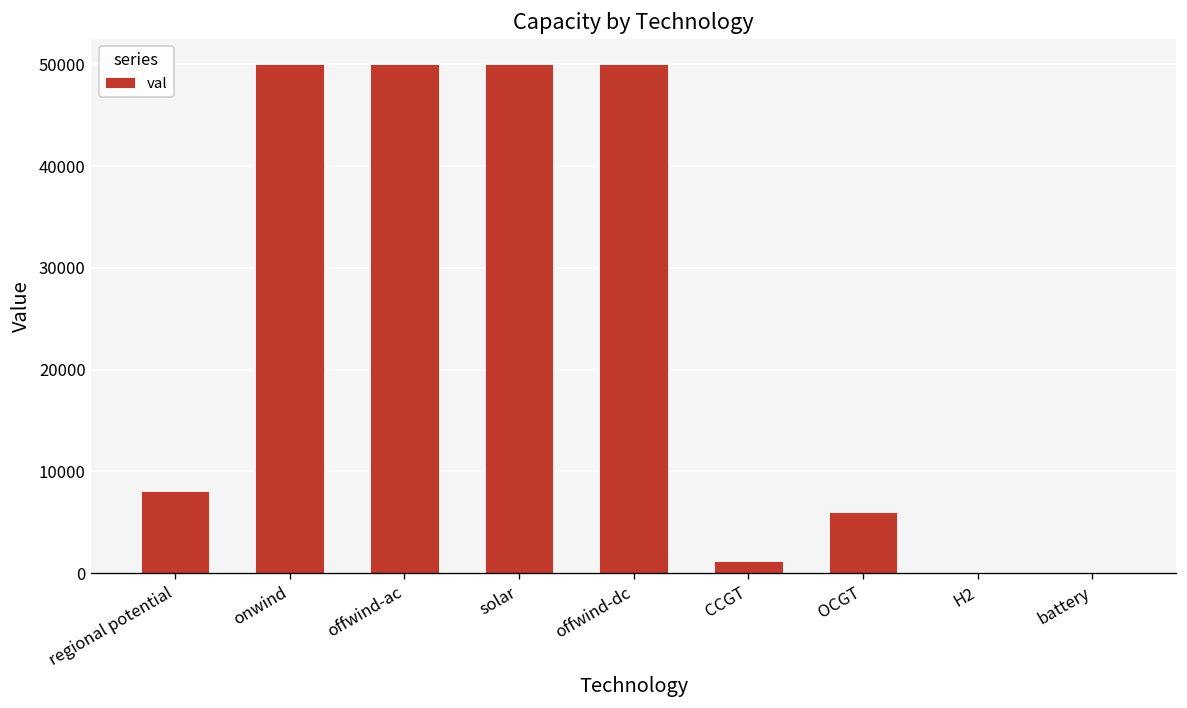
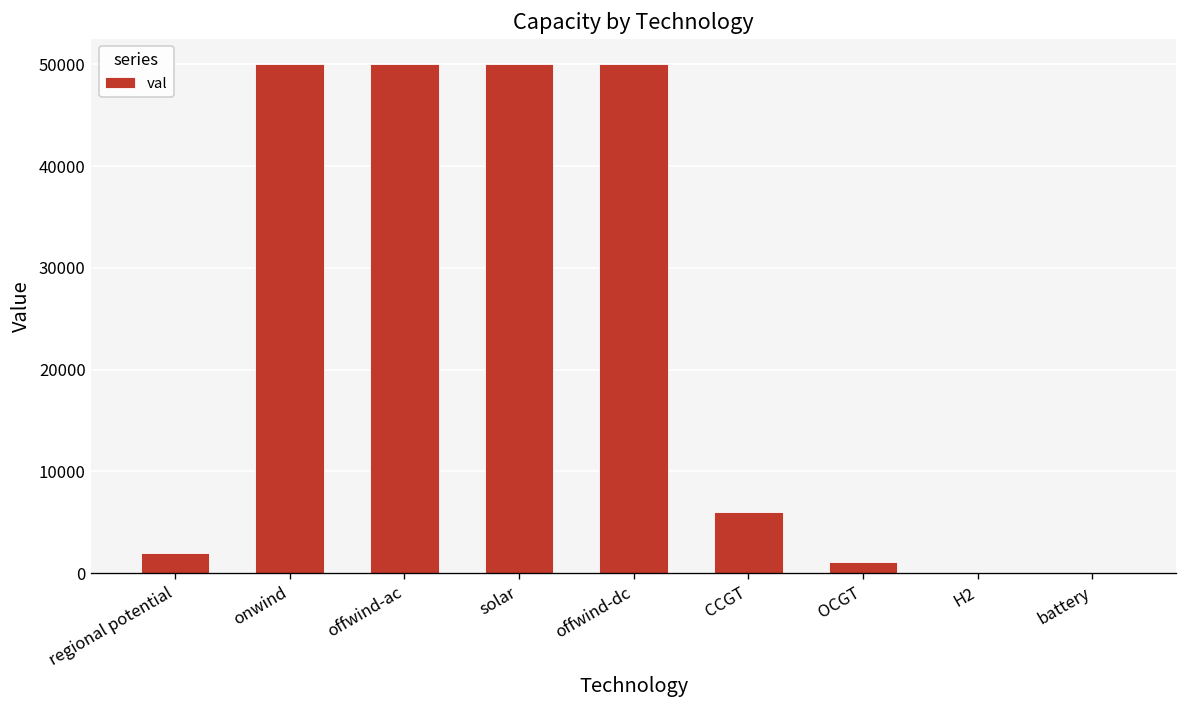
regional potential: 8000 -> 2000
CCGT: 1000 -> 6000
OCGT: 6000 -> 1000
